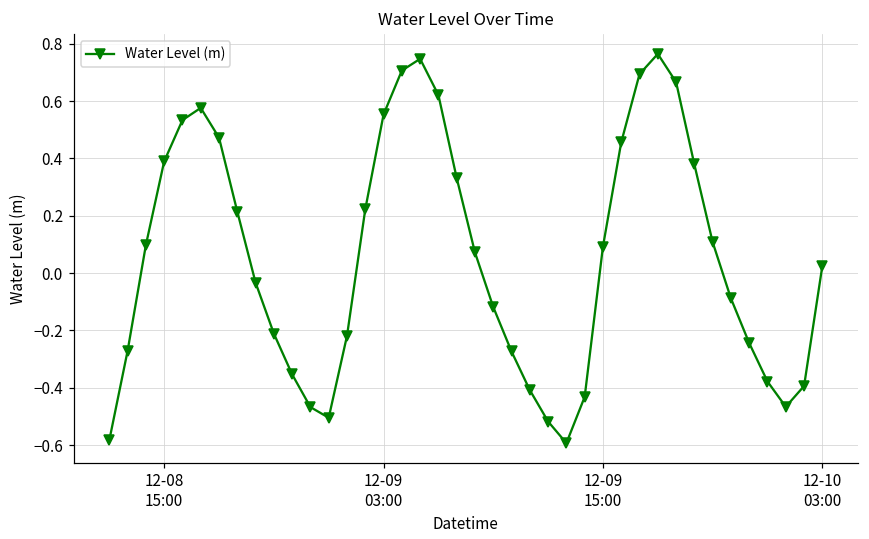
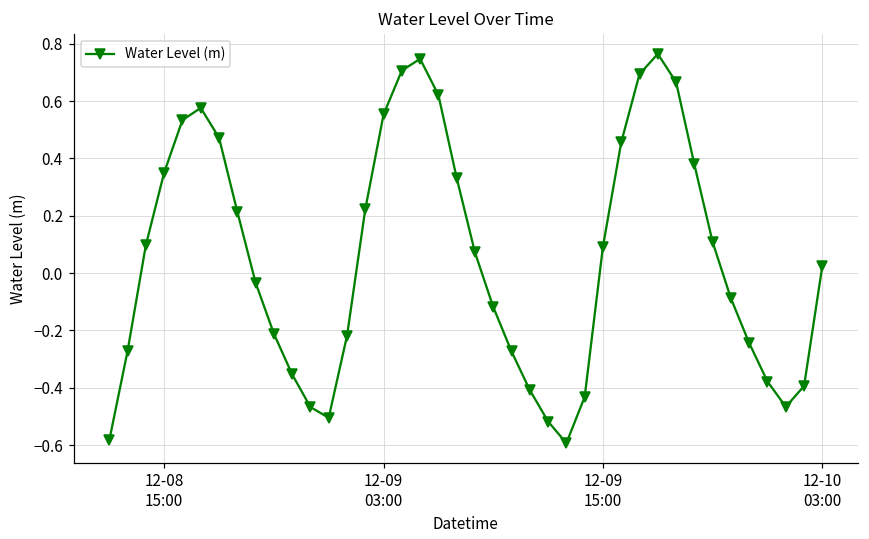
12-08 15:00: 0.39 -> 0.35
